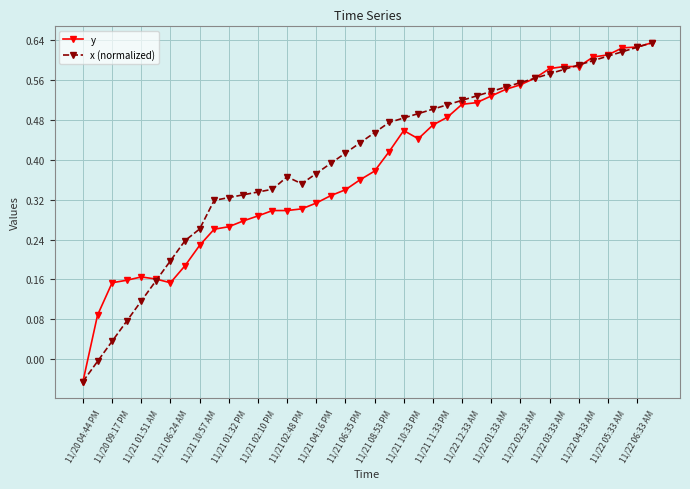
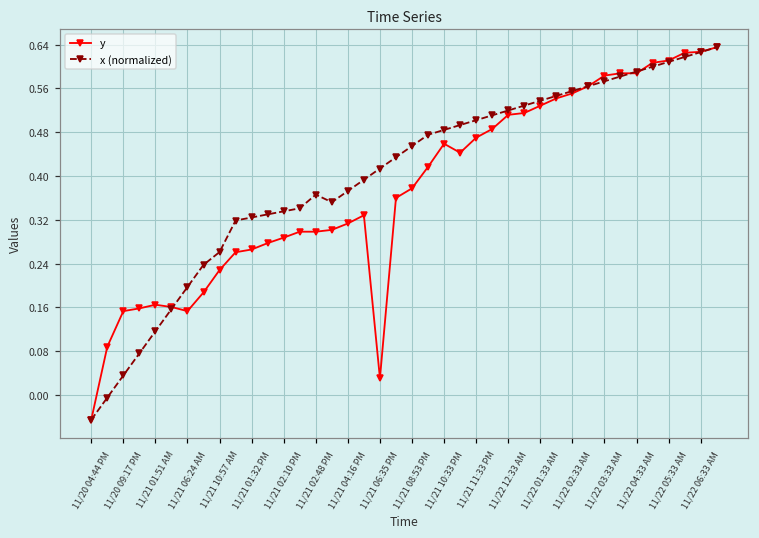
y, 11/21 06:35 PM: 0.34 -> 0.03
